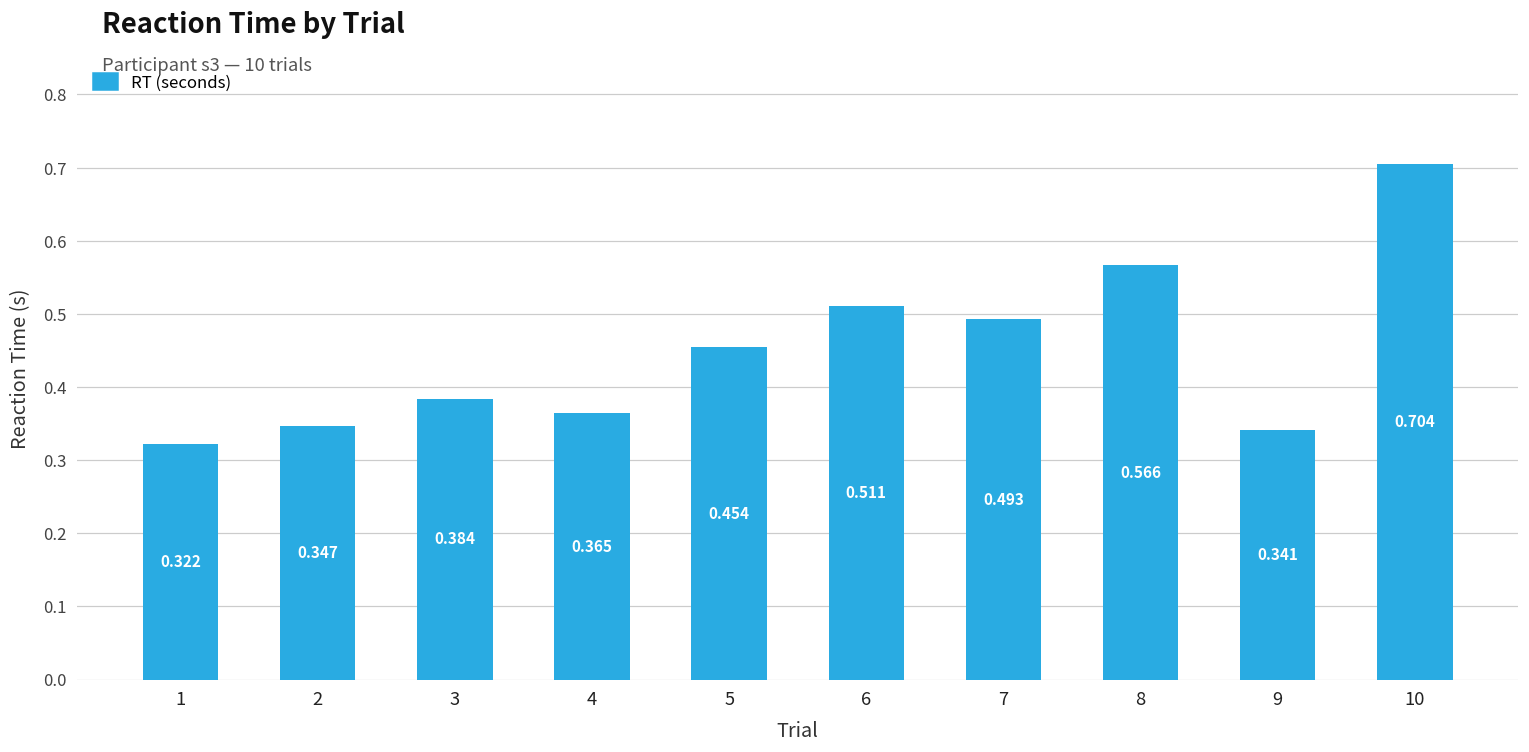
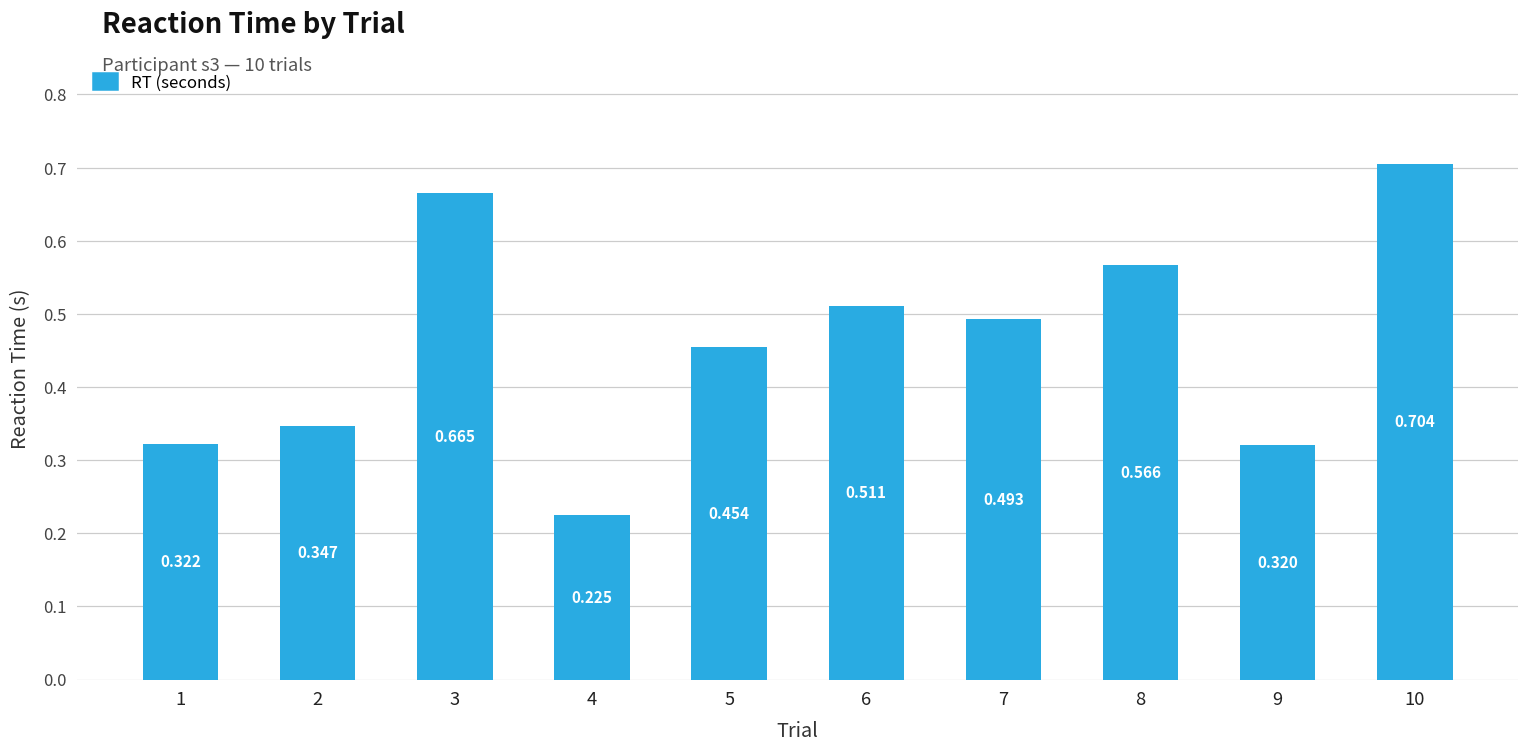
3: 0.384 -> 0.665
4: 0.365 -> 0.225
9: 0.341 -> 0.320
